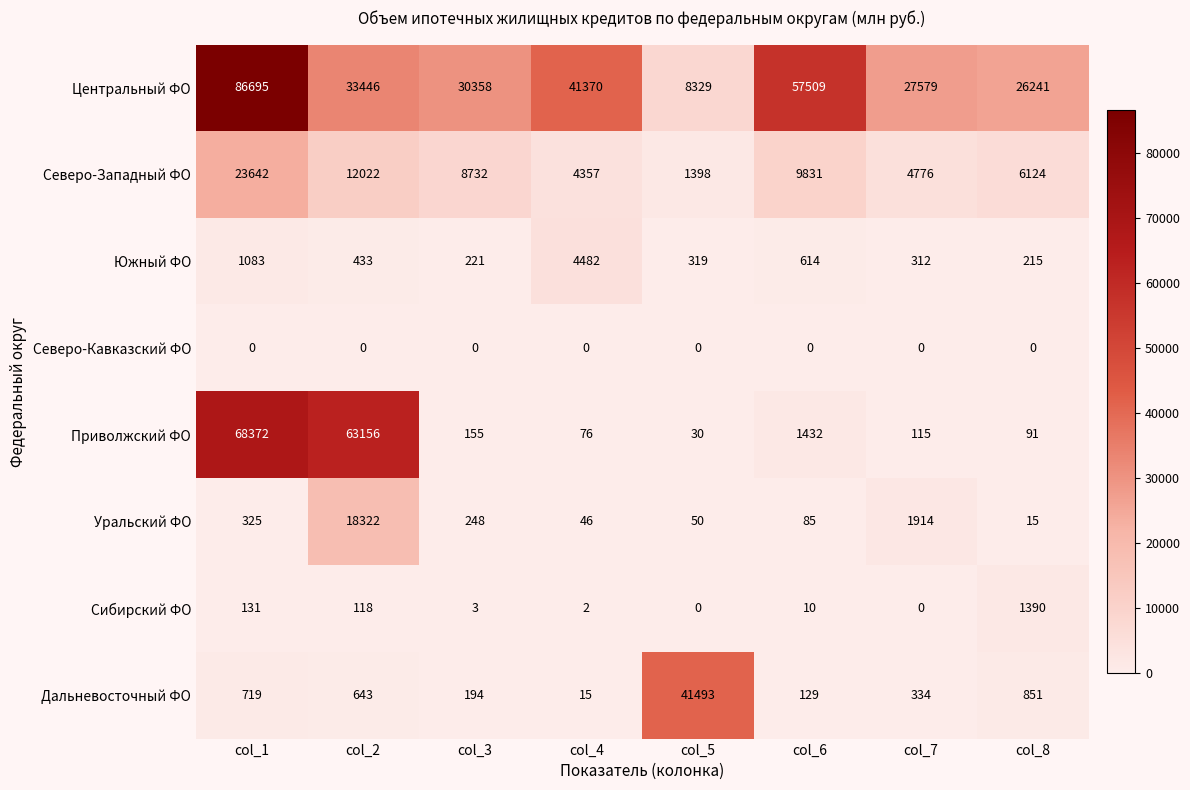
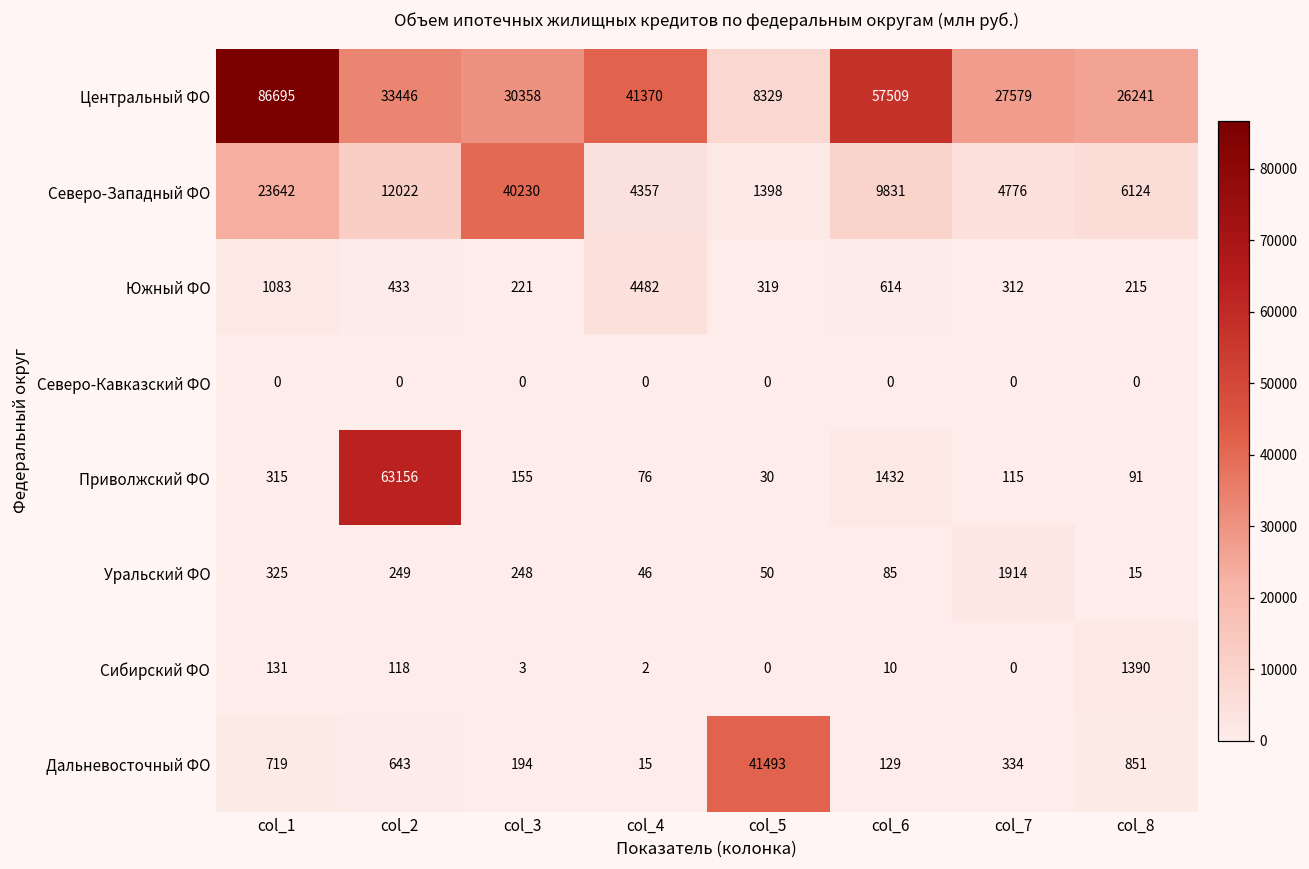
Северо-Западный ФО, col_3: 8732 -> 40230
Приволжский ФО, col_1: 68372 -> 315
Уральский ФО, col_2: 18322 -> 249
